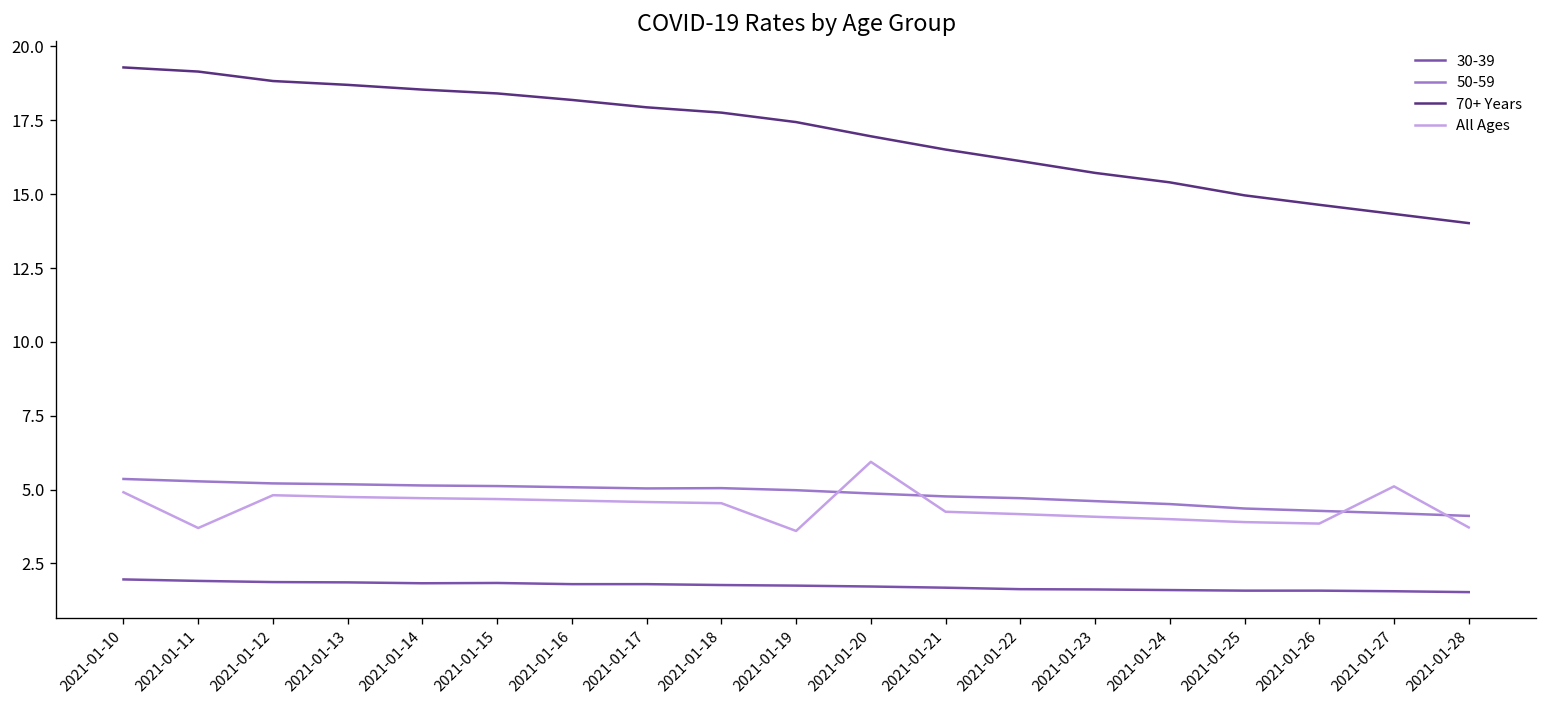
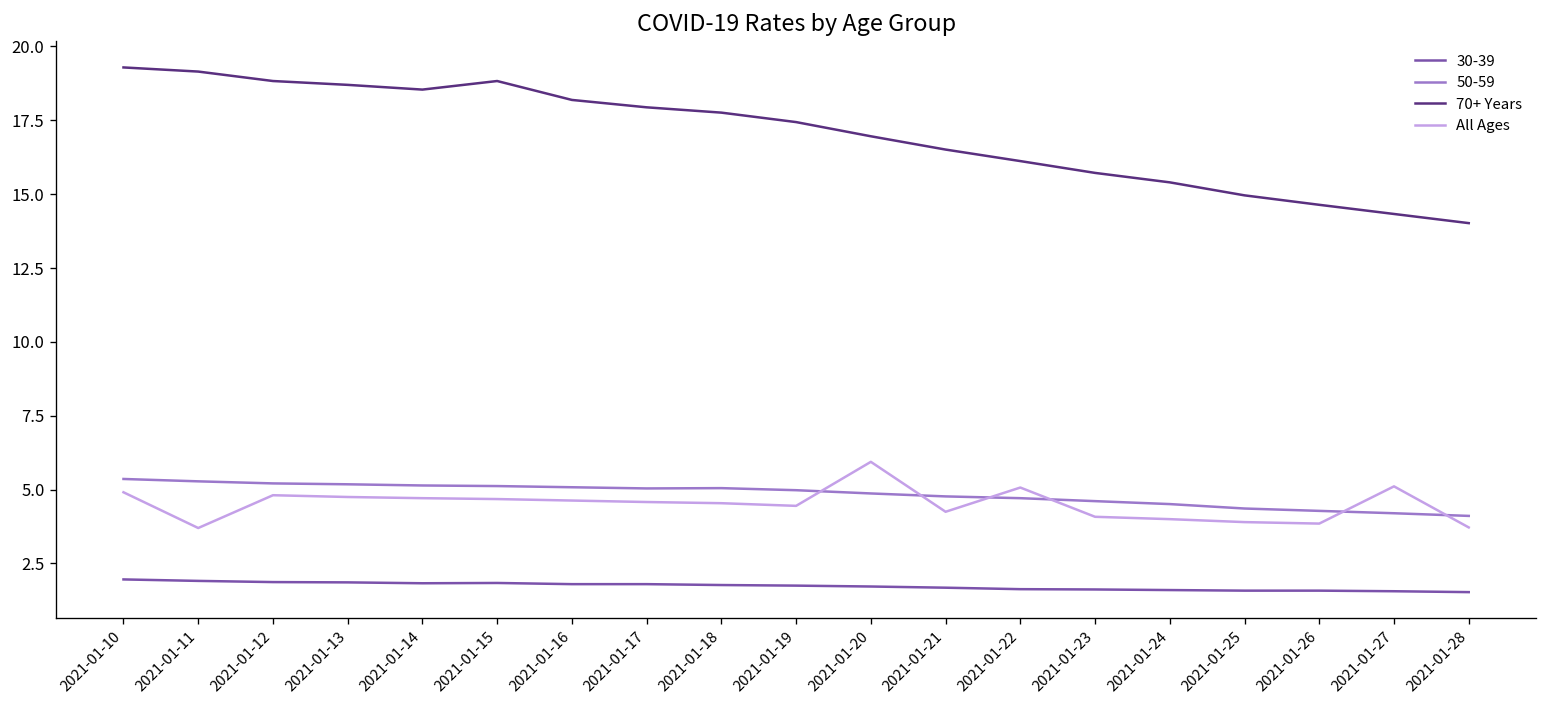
70+ Years, 2021-01-15: 18.4 -> 18.8
All Ages, 2021-01-19: 3.6 -> 4.5
All Ages, 2021-01-22: 4.2 -> 5.1
